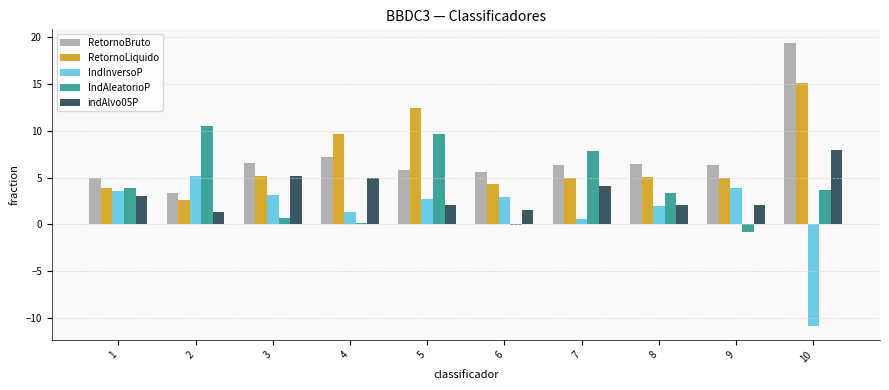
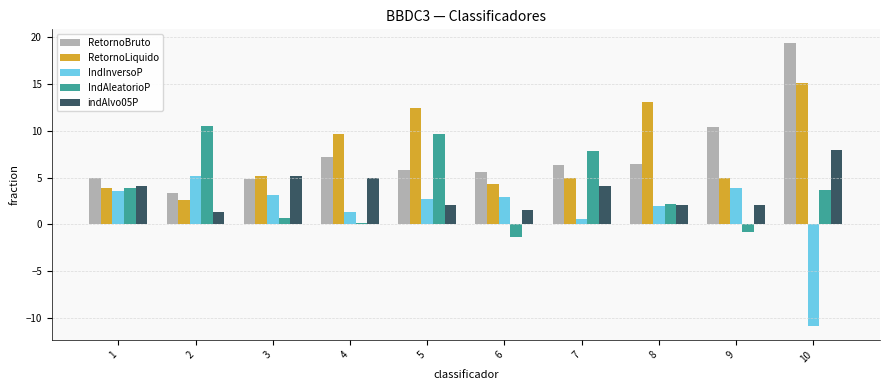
indAlvo05P, 1: 3 -> 4
RetornoBruto, 3: 7 -> 5
IndAleatorioP, 6: 0 -> -1
RetornoLiquido, 8: 5 -> 13
IndAleatorioP, 8: 3 -> 2
RetornoBruto, 9: 6 -> 10
